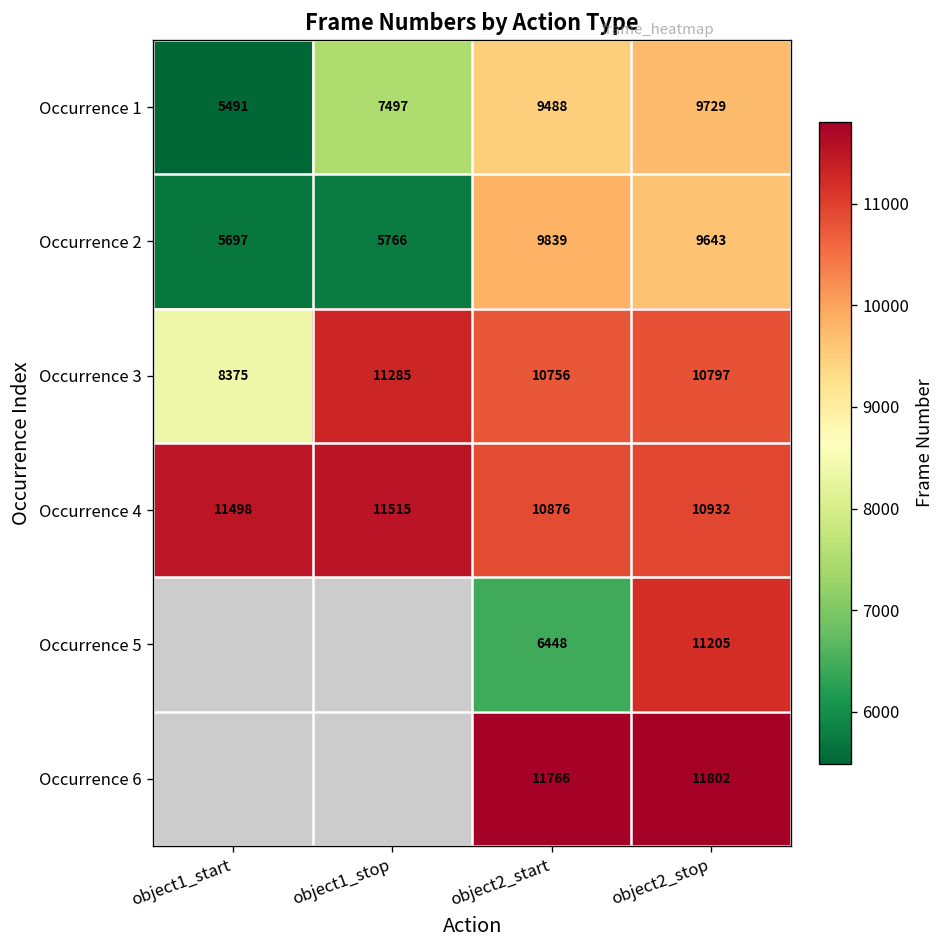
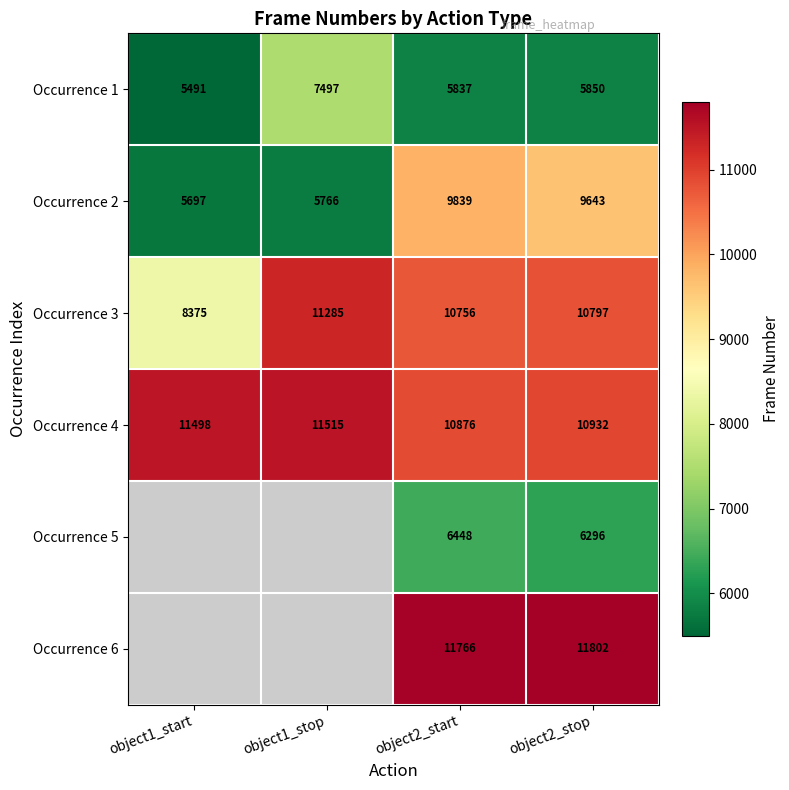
Occurrence 1, object2_start: 9488 -> 5837
Occurrence 1, object2_stop: 9729 -> 5850
Occurrence 5, object2_stop: 11205 -> 6296
